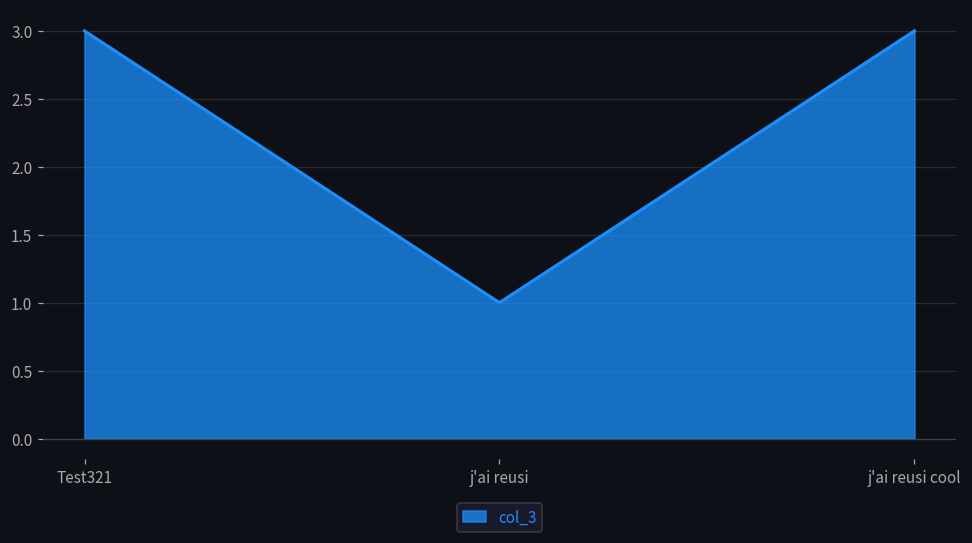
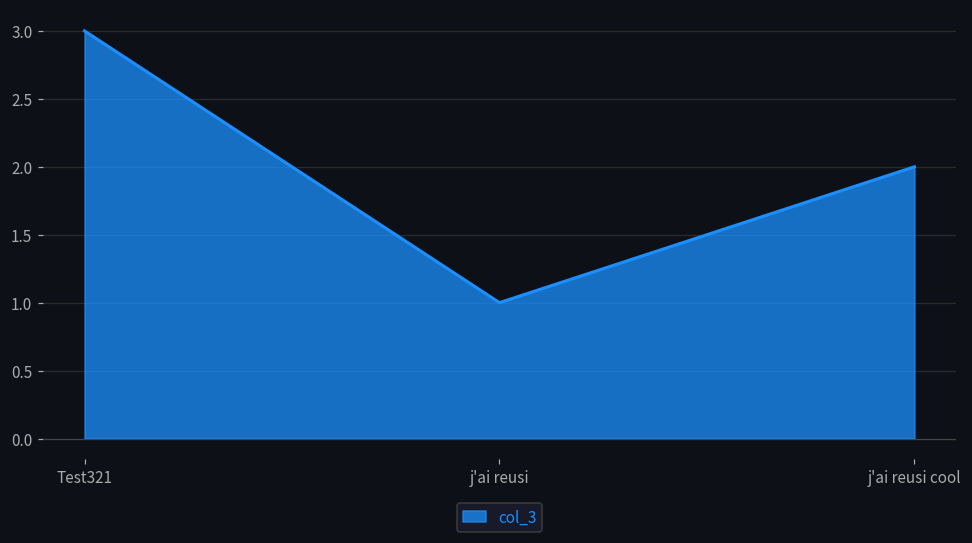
j'ai reusi cool: 3 -> 2
